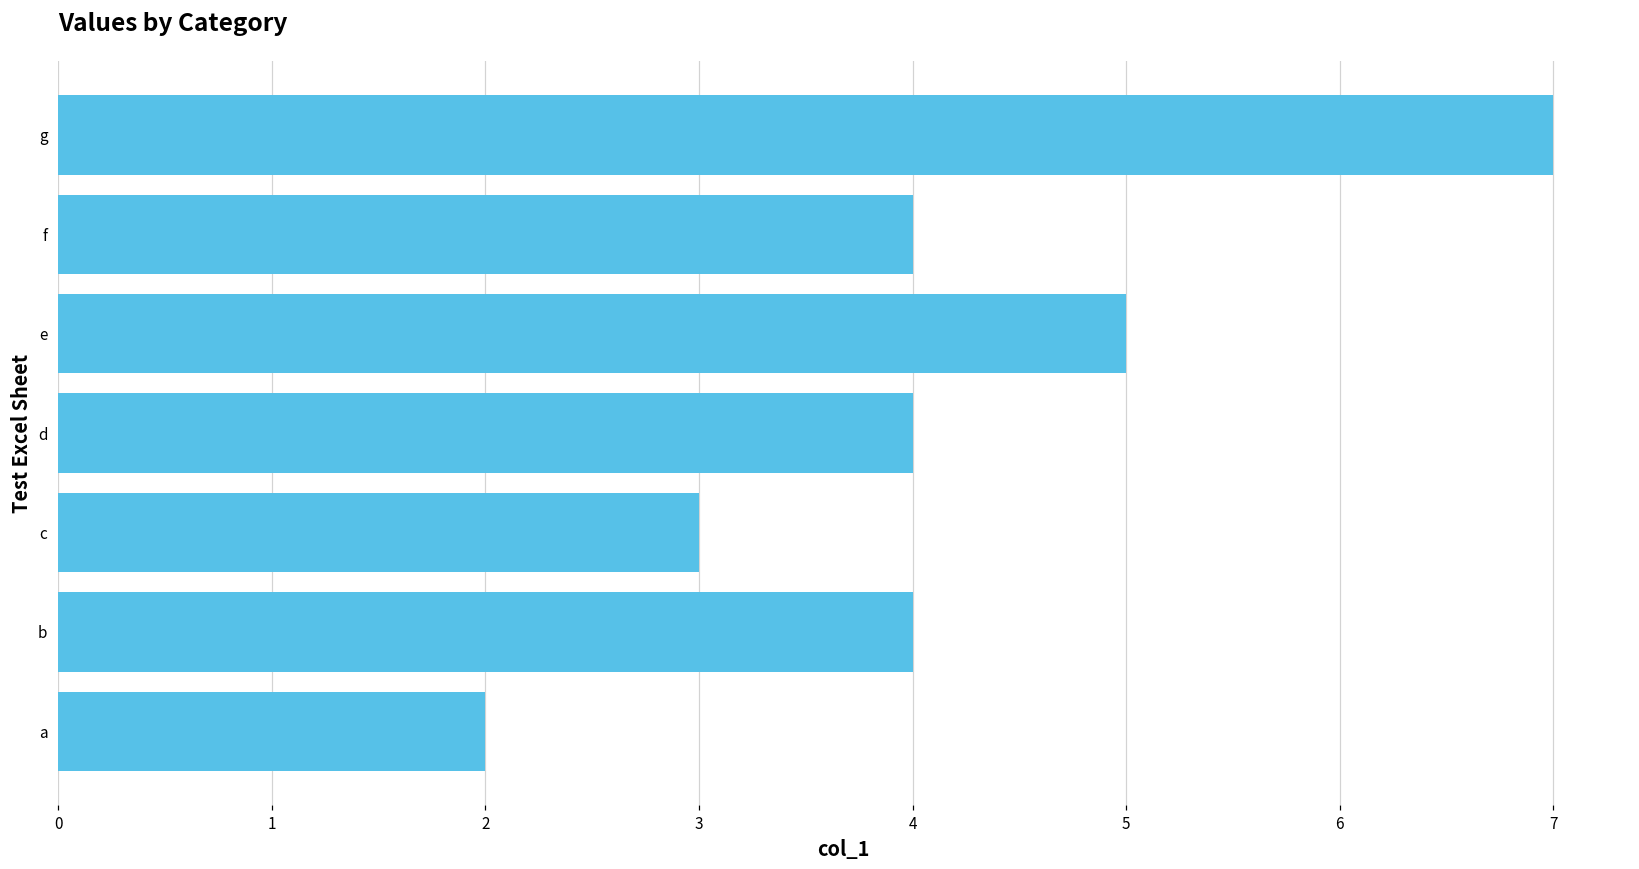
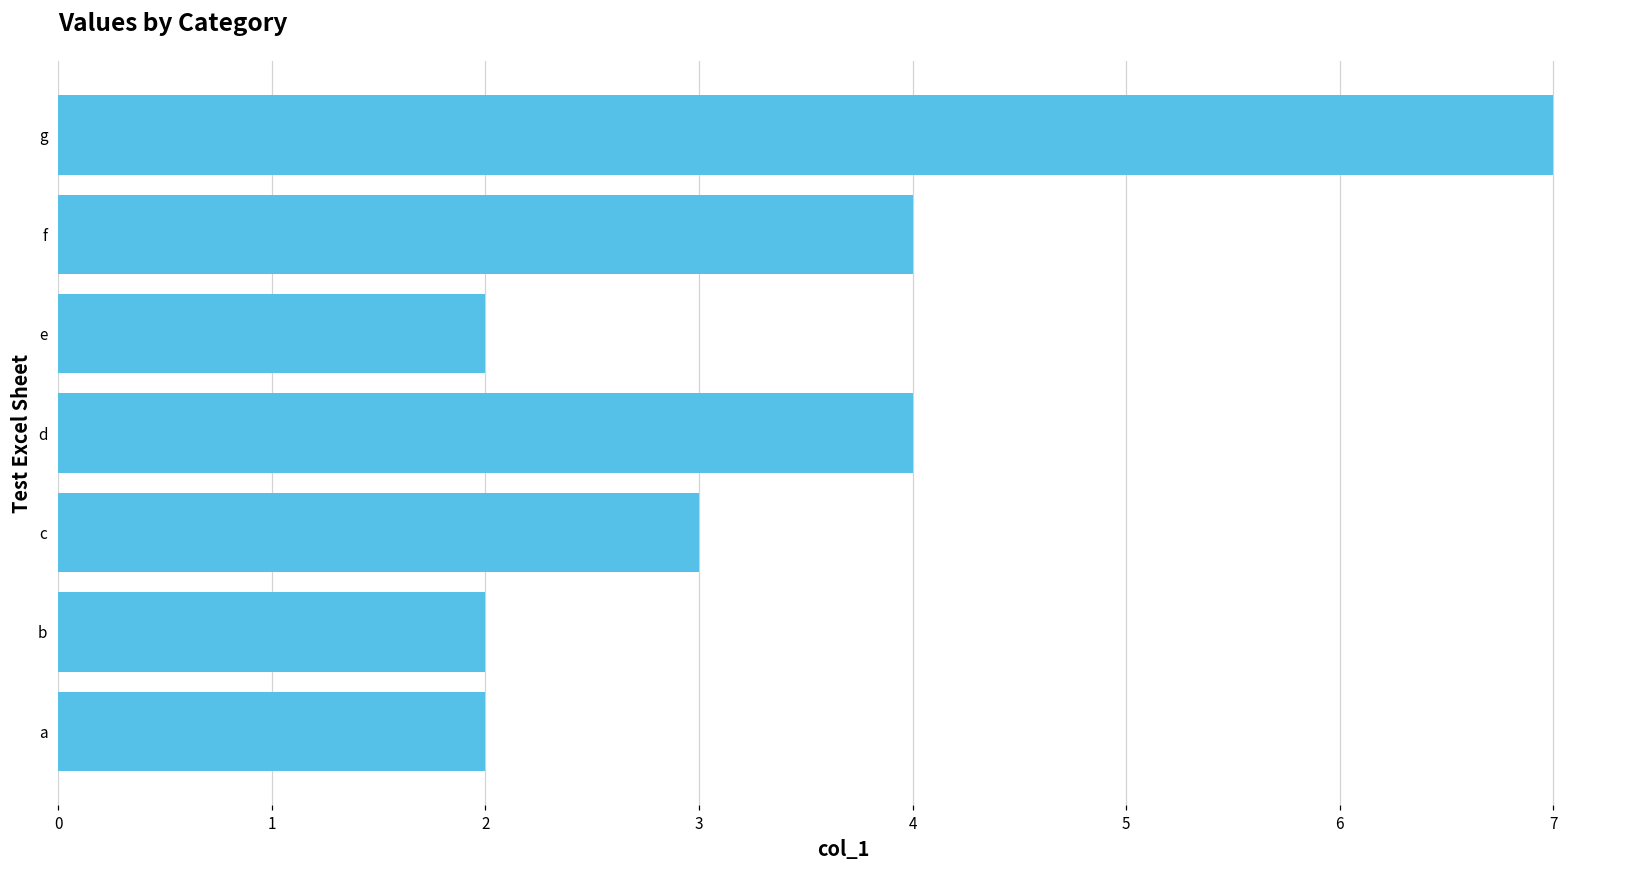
e: 5 -> 2
b: 4 -> 2
